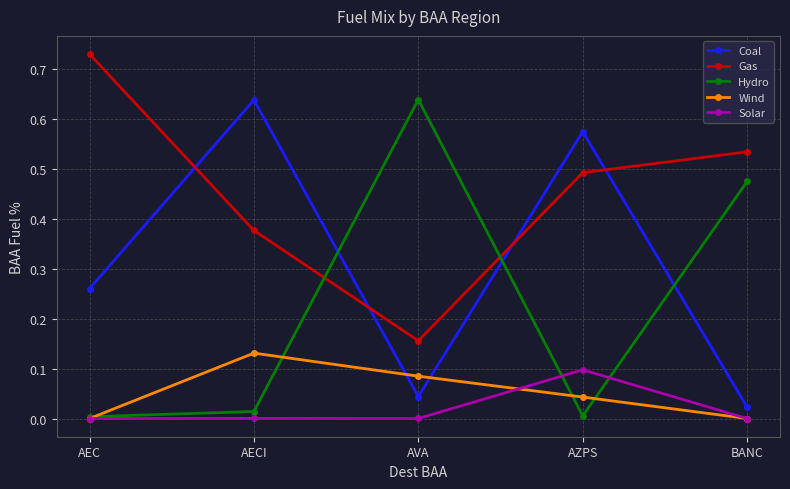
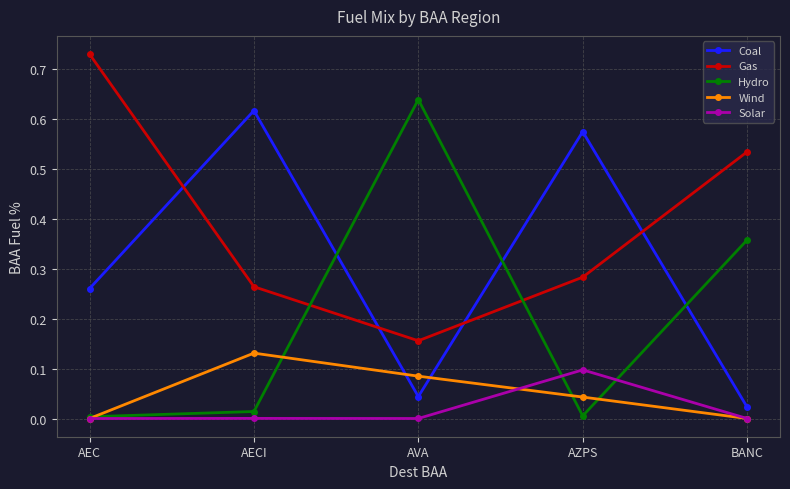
Coal, AECI: 0.64 -> 0.62
Gas, AECI: 0.38 -> 0.26
Gas, AZPS: 0.49 -> 0.28
Hydro, BANC: 0.47 -> 0.36
